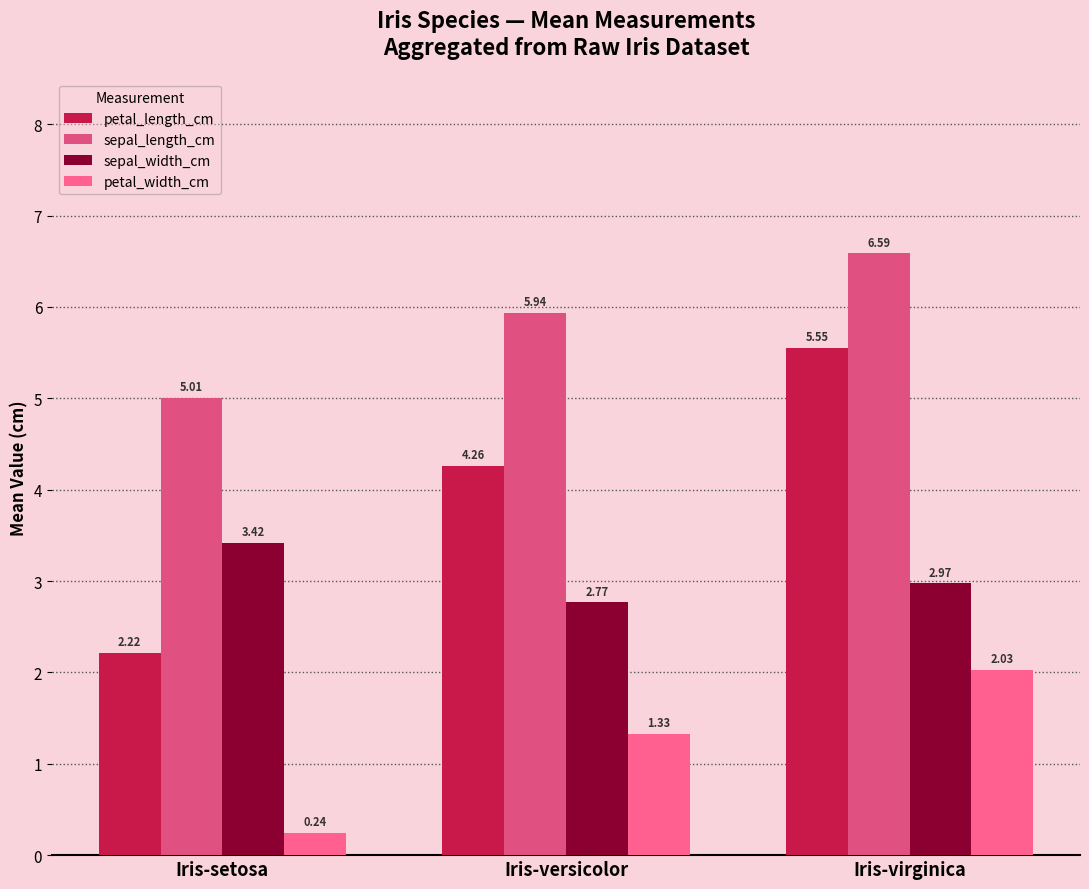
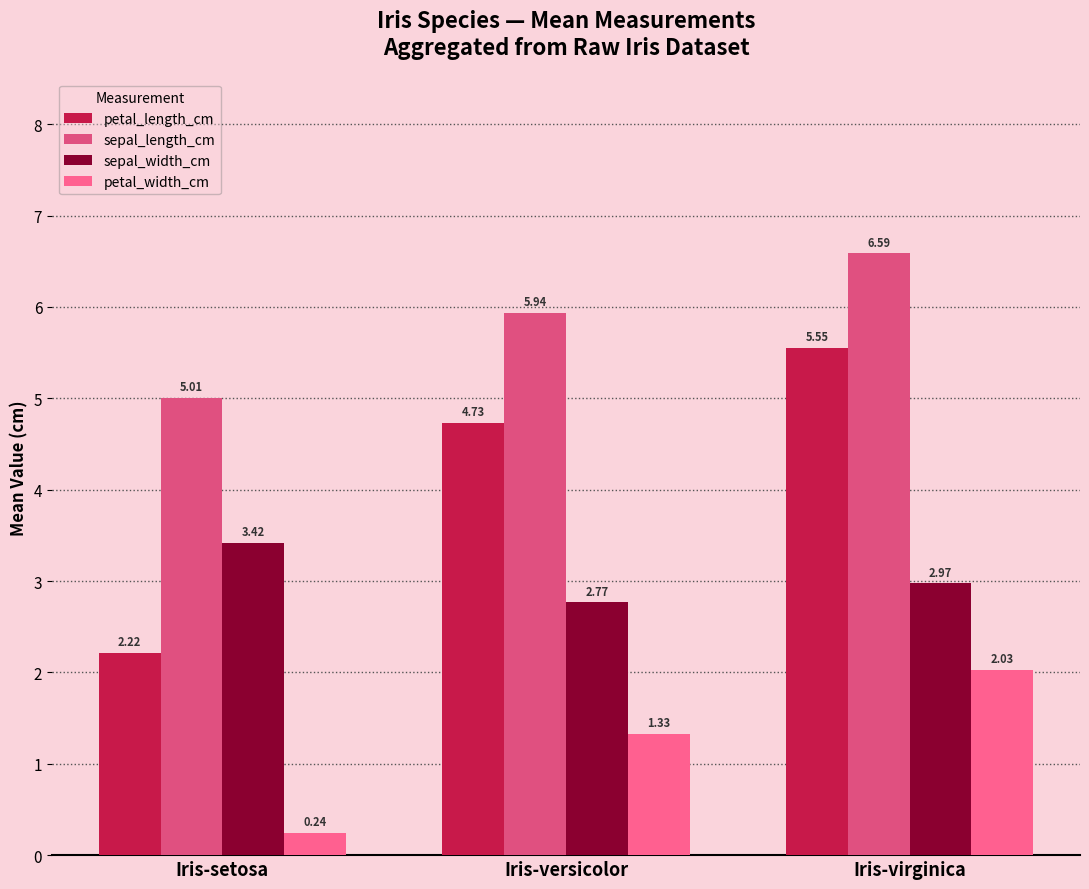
petal_length_cm, Iris-versicolor: 4.26 -> 4.73
